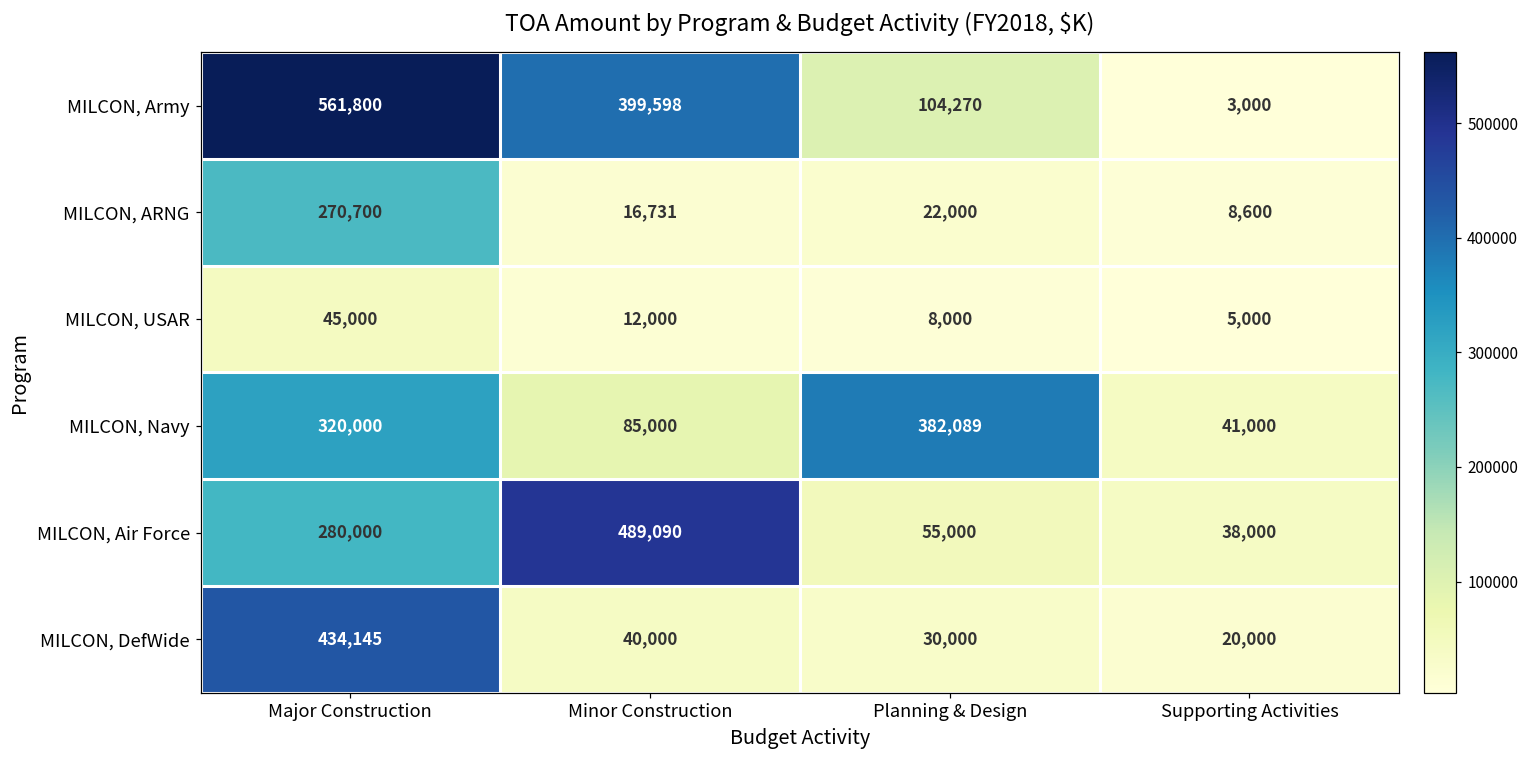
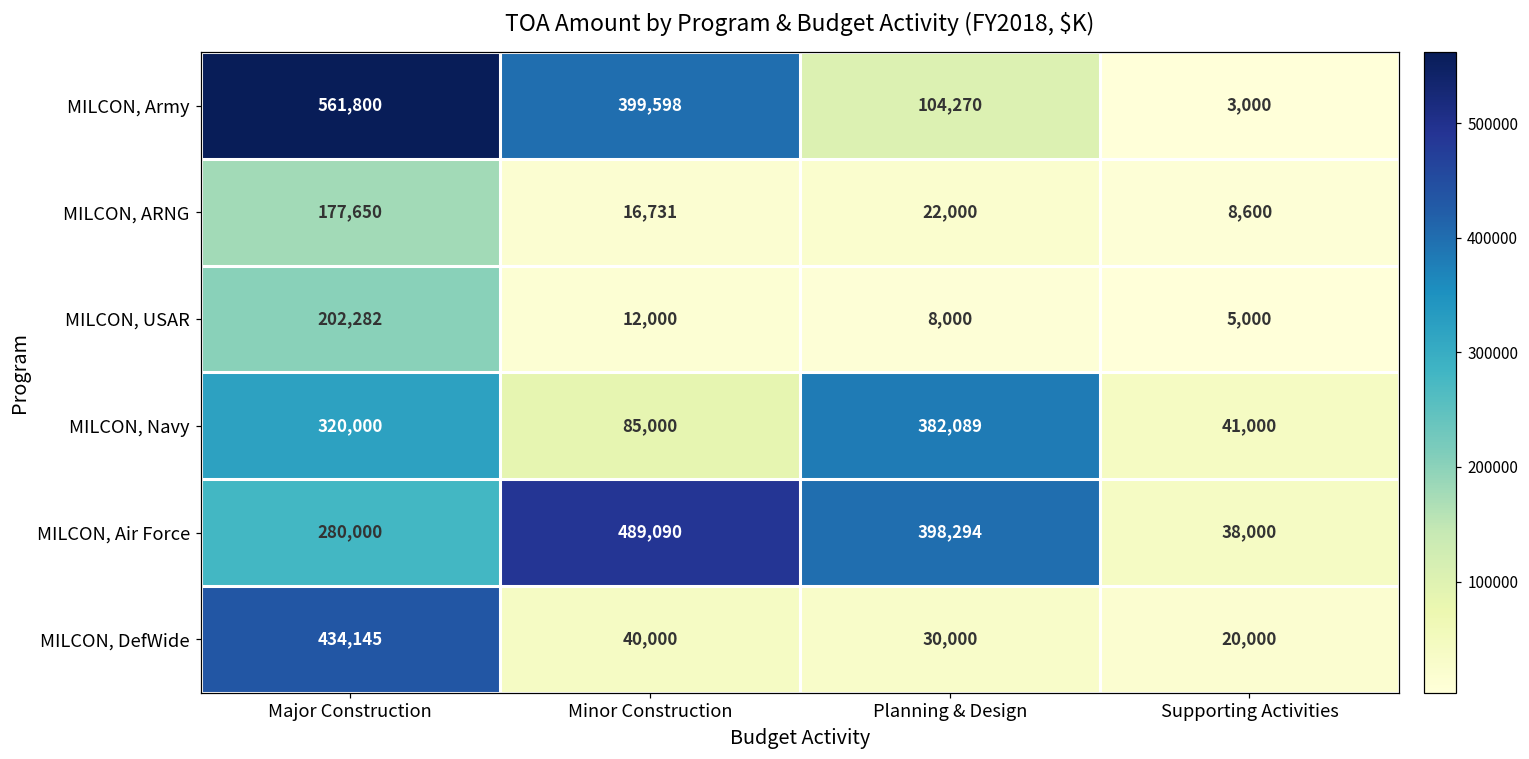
MILCON, ARNG, Major Construction: 270,700 -> 177,650
MILCON, USAR, Major Construction: 45,000 -> 202,282
MILCON, Air Force, Planning & Design: 55,000 -> 398,294
